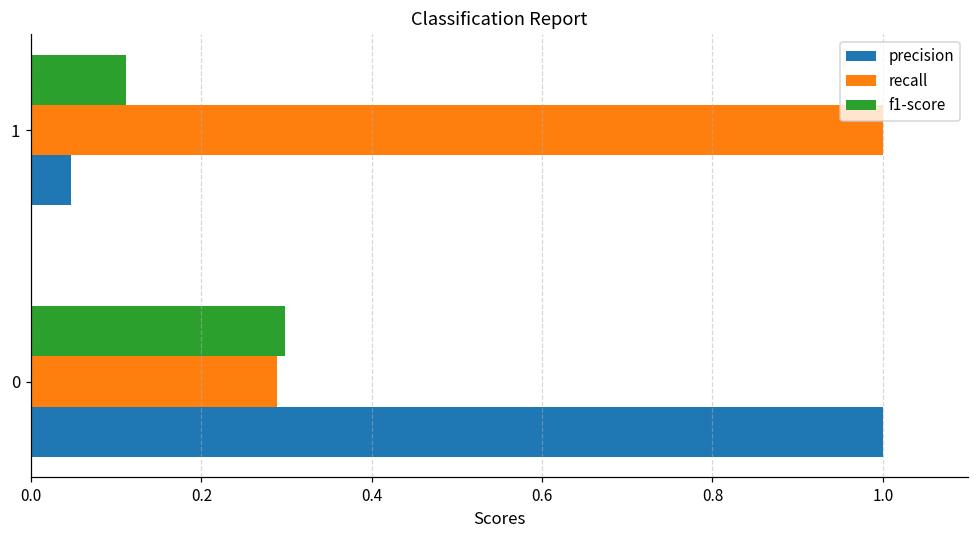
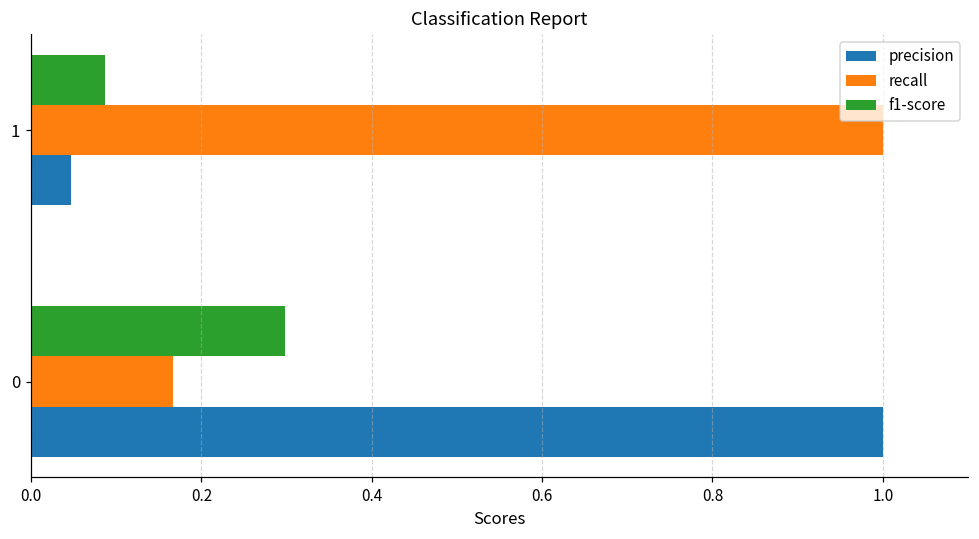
f1-score, 1: 0.11 -> 0.09
recall, 0: 0.29 -> 0.17
